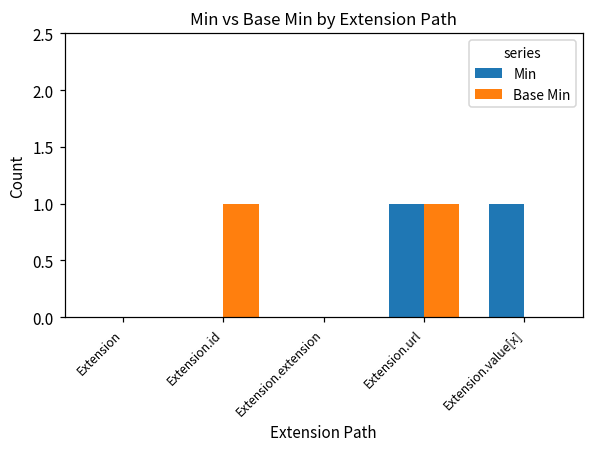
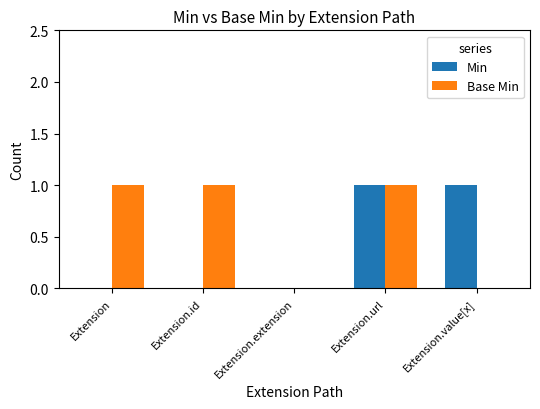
Base Min, Extension: 0 -> 1
